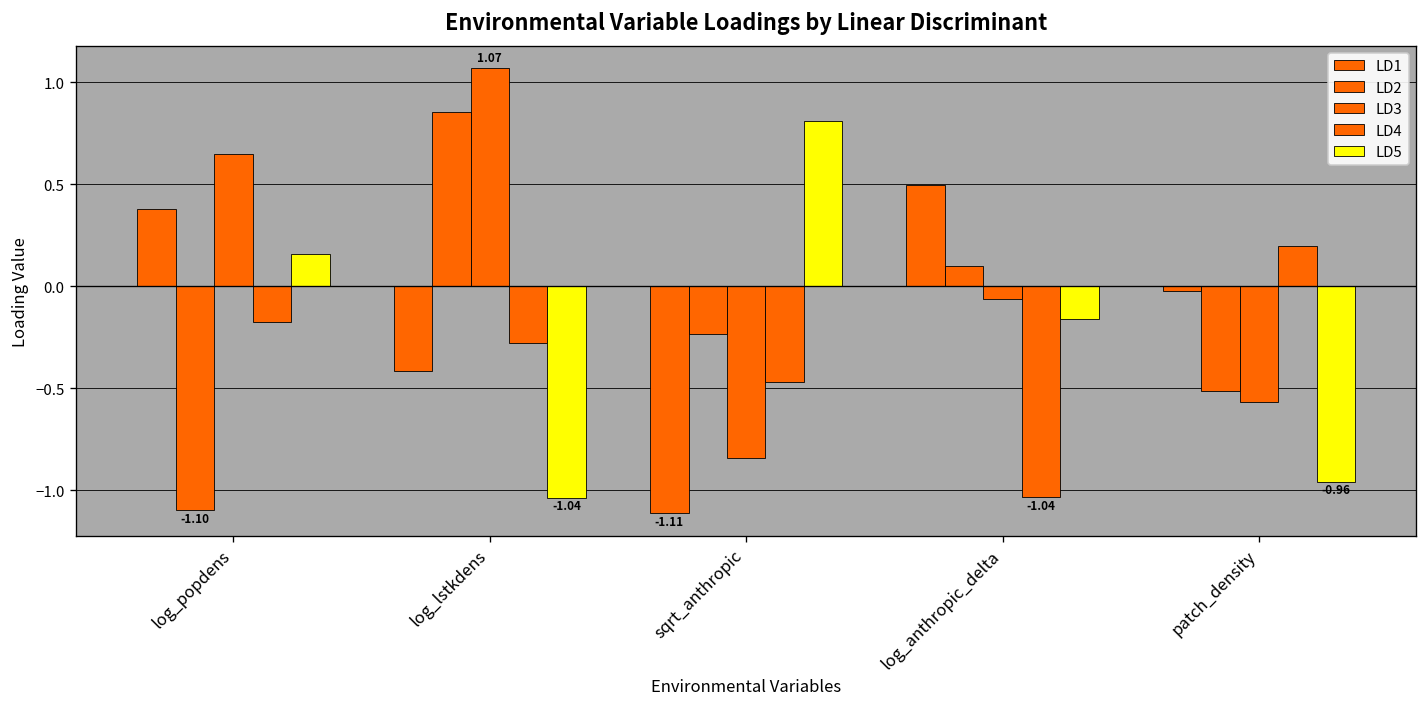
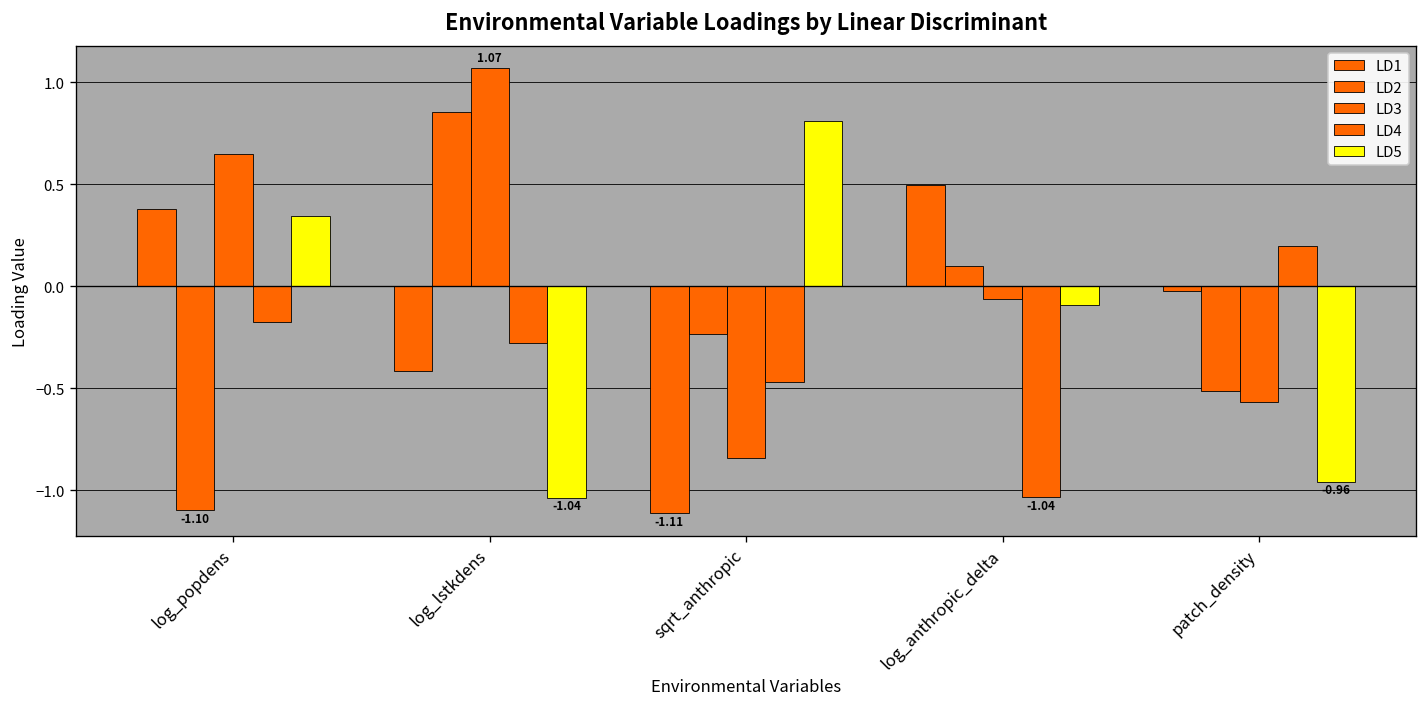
LD5, log_popdens: 0.16 -> 0.34
LD5, log_anthropic_delta: -0.16 -> -0.09
